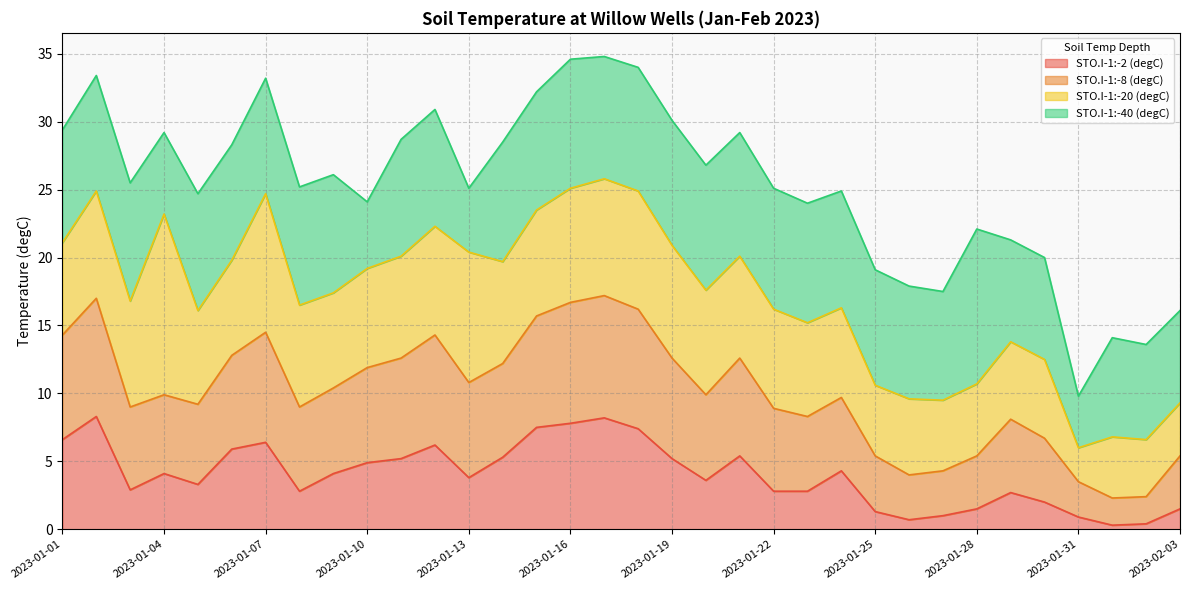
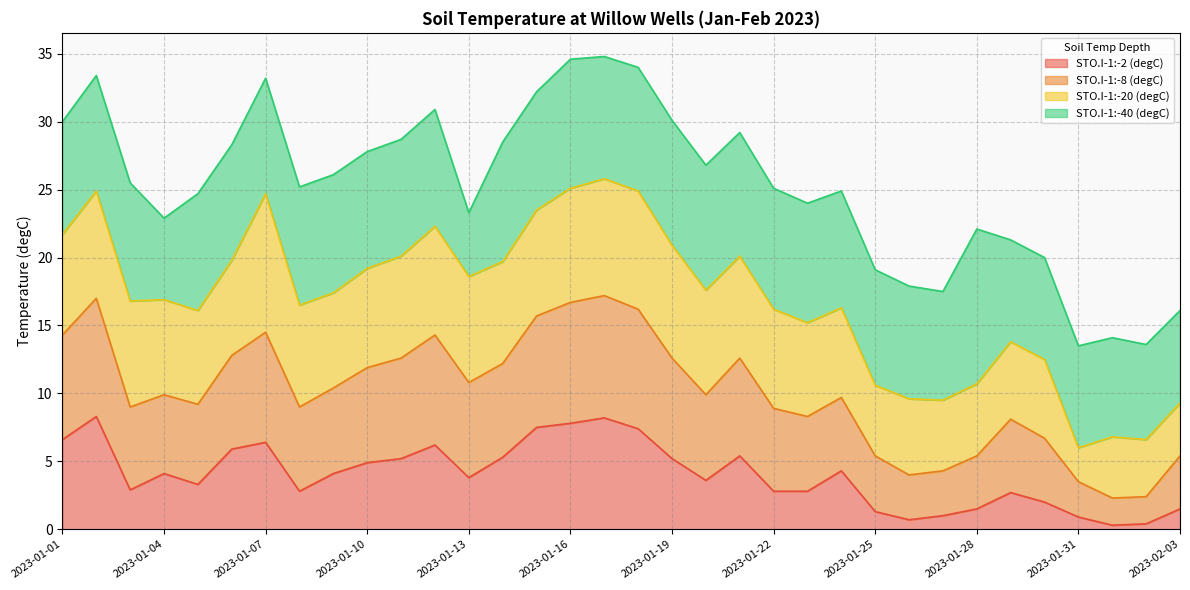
STO.I-1:-20 (degC), 2023-01-01: 6.8 -> 7.4
STO.I-1:-20 (degC), 2023-01-04: 13.3 -> 7.0
STO.I-1:-40 (degC), 2023-01-10: 4.9 -> 8.6
STO.I-1:-20 (degC), 2023-01-13: 9.6 -> 7.8
STO.I-1:-40 (degC), 2023-01-31: 3.8 -> 7.5
